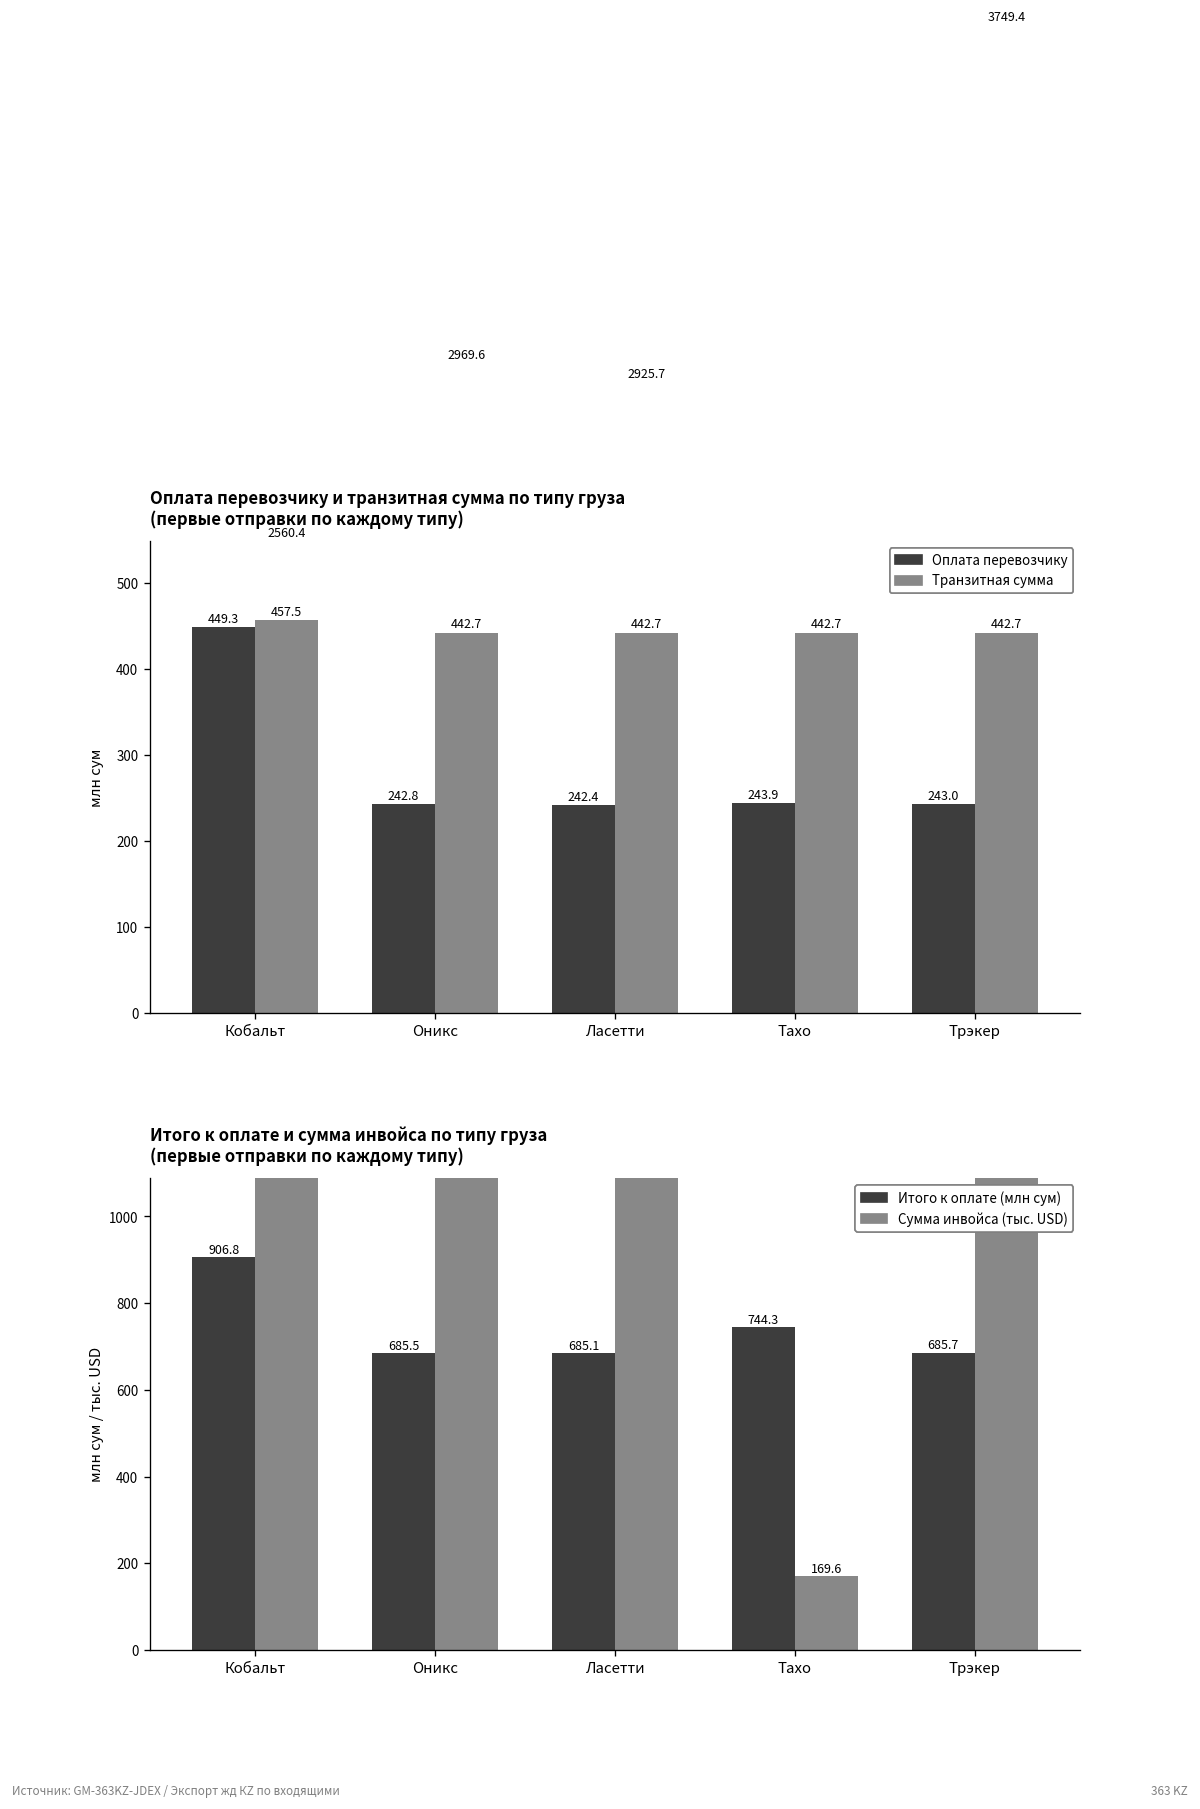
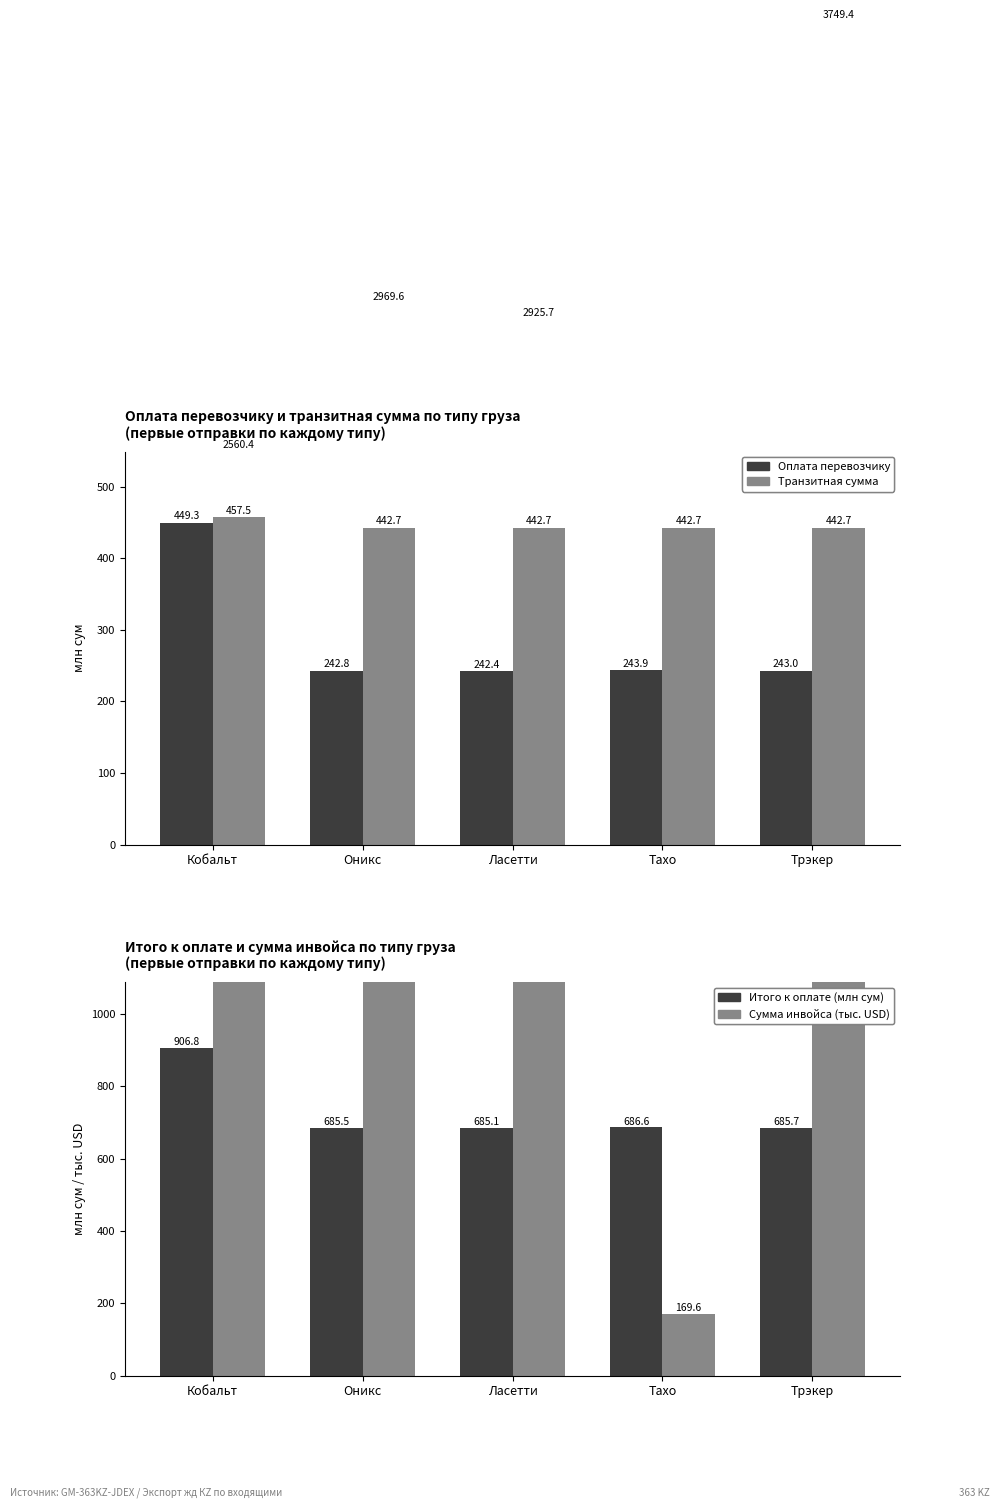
Итого к оплате и сумма инвойса по типу груза (первые отправки по каждому типу), Итого к оплате (млн сум), Тахо: 744.3 -> 686.6
